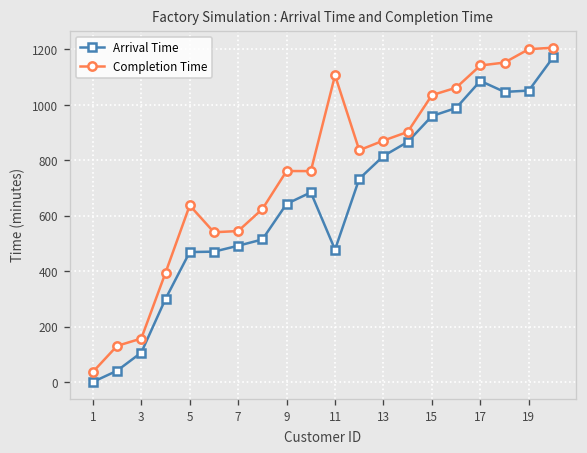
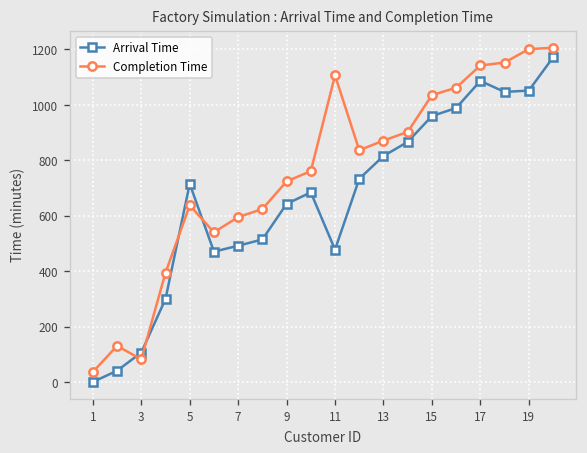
Completion Time, 3: 160 -> 80
Arrival Time, 5: 470 -> 720
Completion Time, 7: 540 -> 600
Completion Time, 9: 760 -> 720
